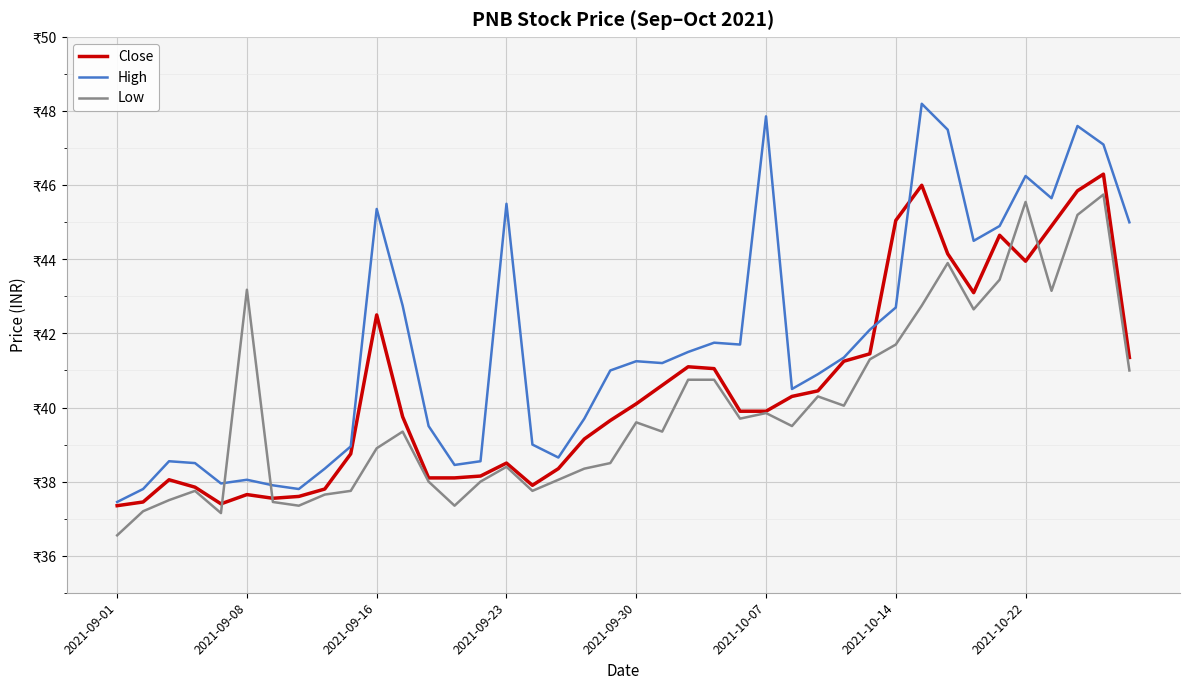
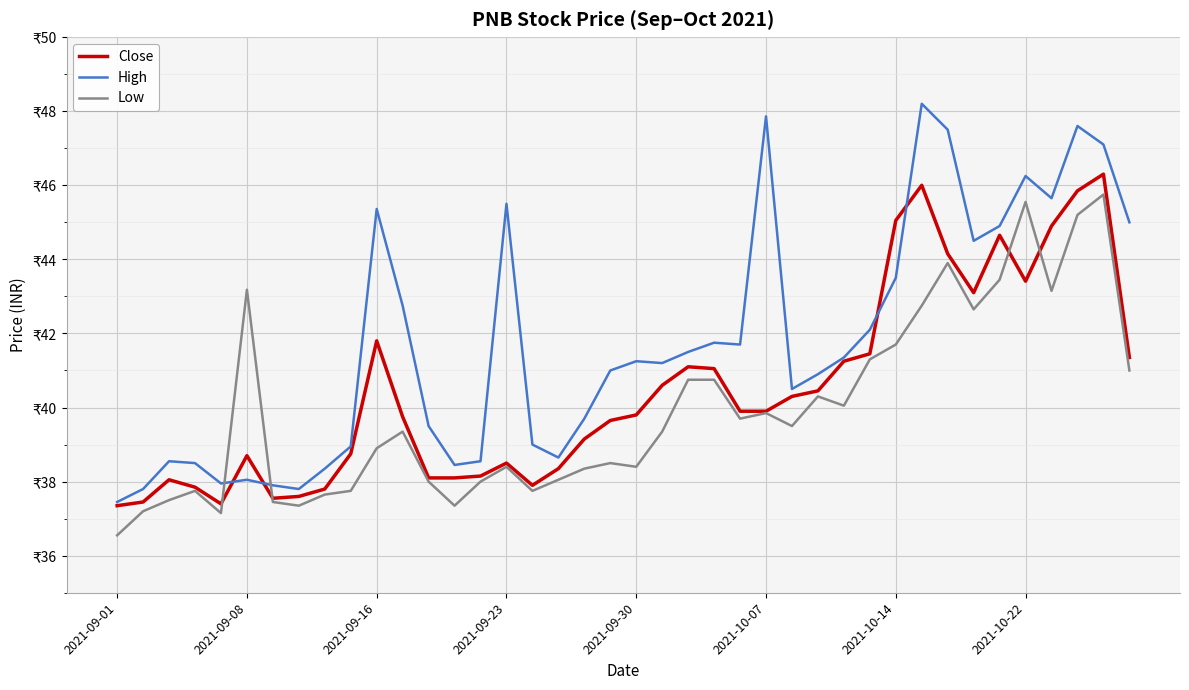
Close, 2021-09-08: ₹37.7 -> ₹38.7
Close, 2021-09-16: ₹42.5 -> ₹41.8
Close, 2021-09-30: ₹40.1 -> ₹39.8
Low, 2021-09-30: ₹39.6 -> ₹38.4
High, 2021-10-14: ₹42.7 -> ₹43.5
Close, 2021-10-22: ₹44.0 -> ₹43.4
